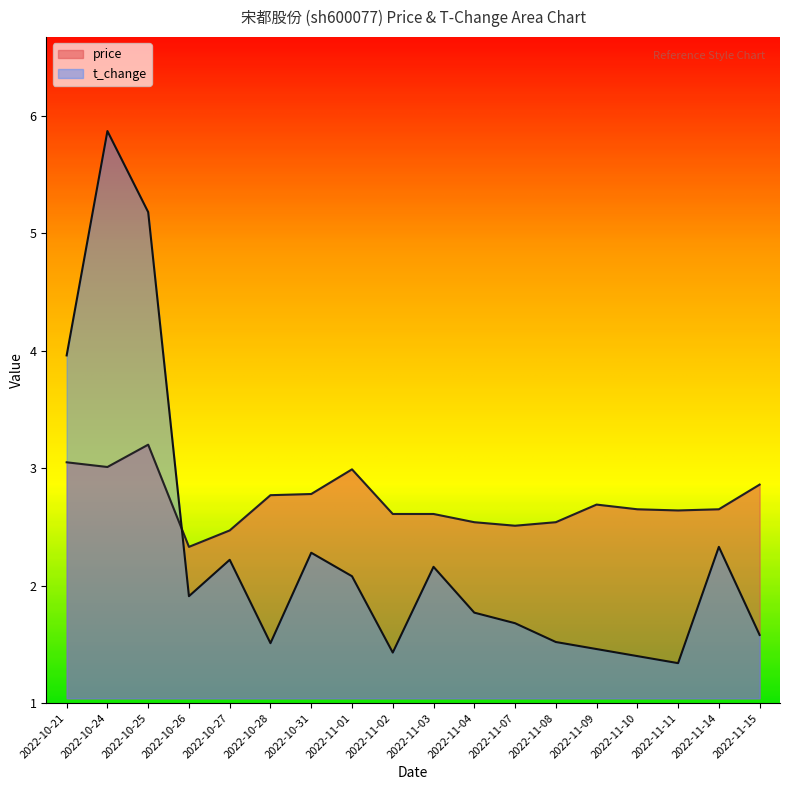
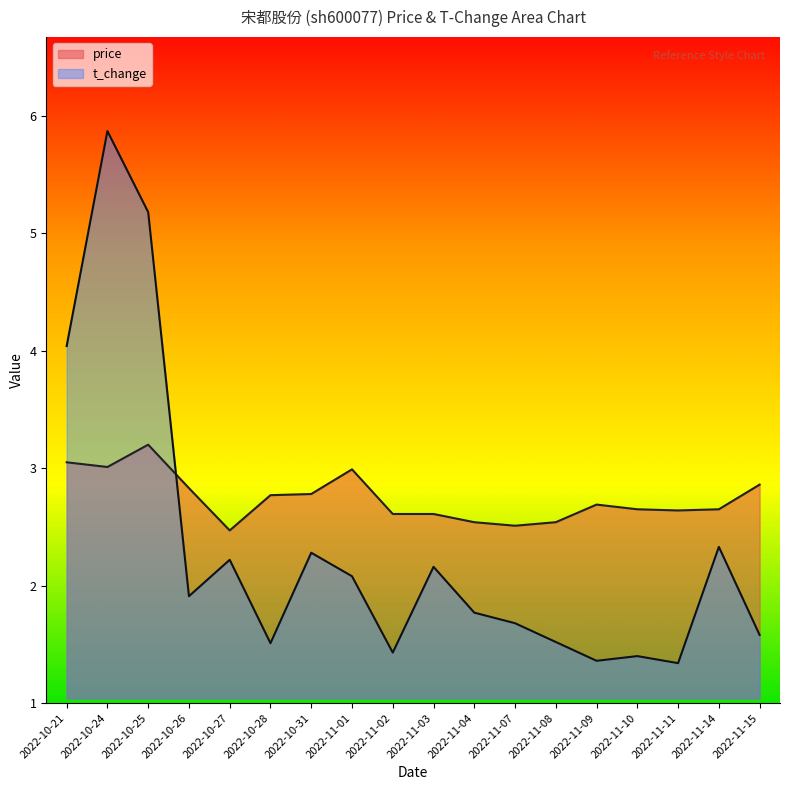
t_change, 2022-10-21: 3.96 -> 4.04
price, 2022-10-26: 2.33 -> 2.83
t_change, 2022-11-09: 1.46 -> 1.36
